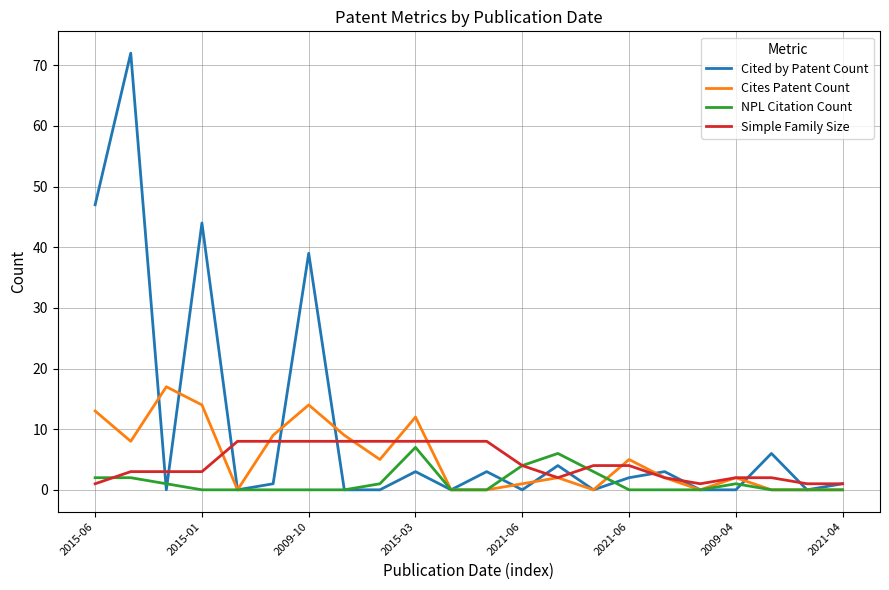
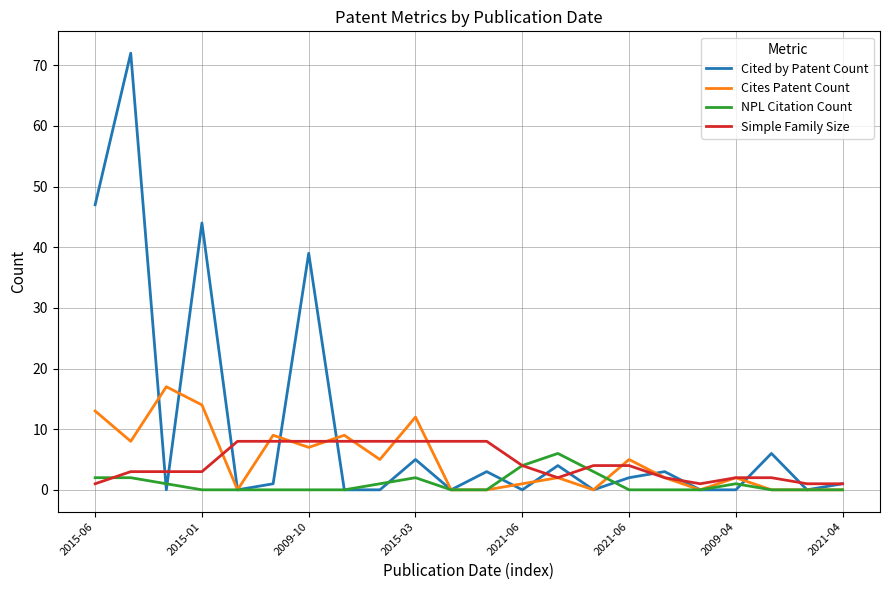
Cites Patent Count, 2009-10: 14 -> 7
Cited by Patent Count, 2015-03: 3 -> 5
NPL Citation Count, 2015-03: 7 -> 2
